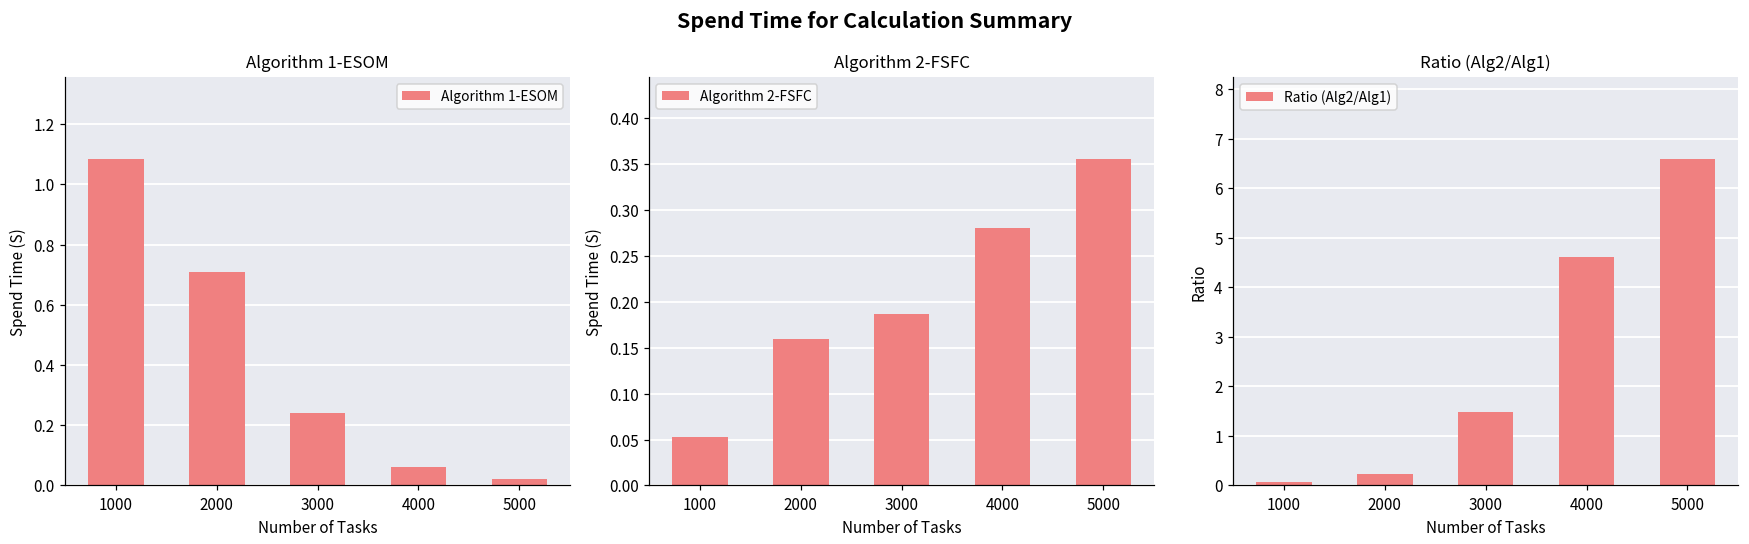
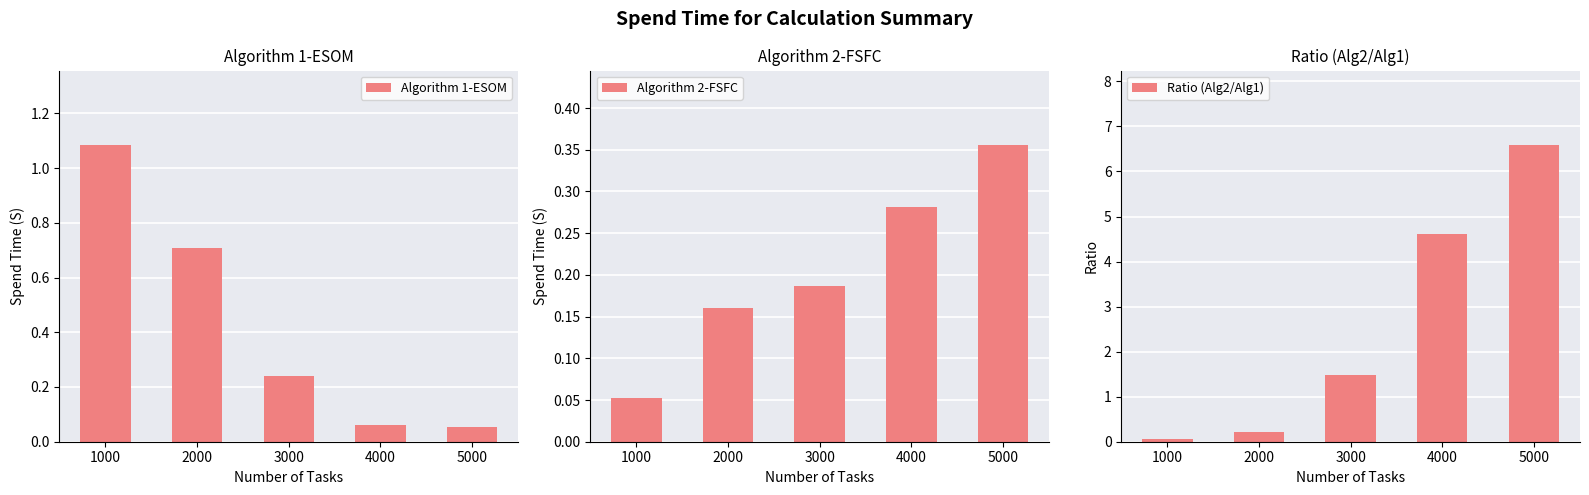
Algorithm 1-ESOM, 5000: 0.02 -> 0.05
